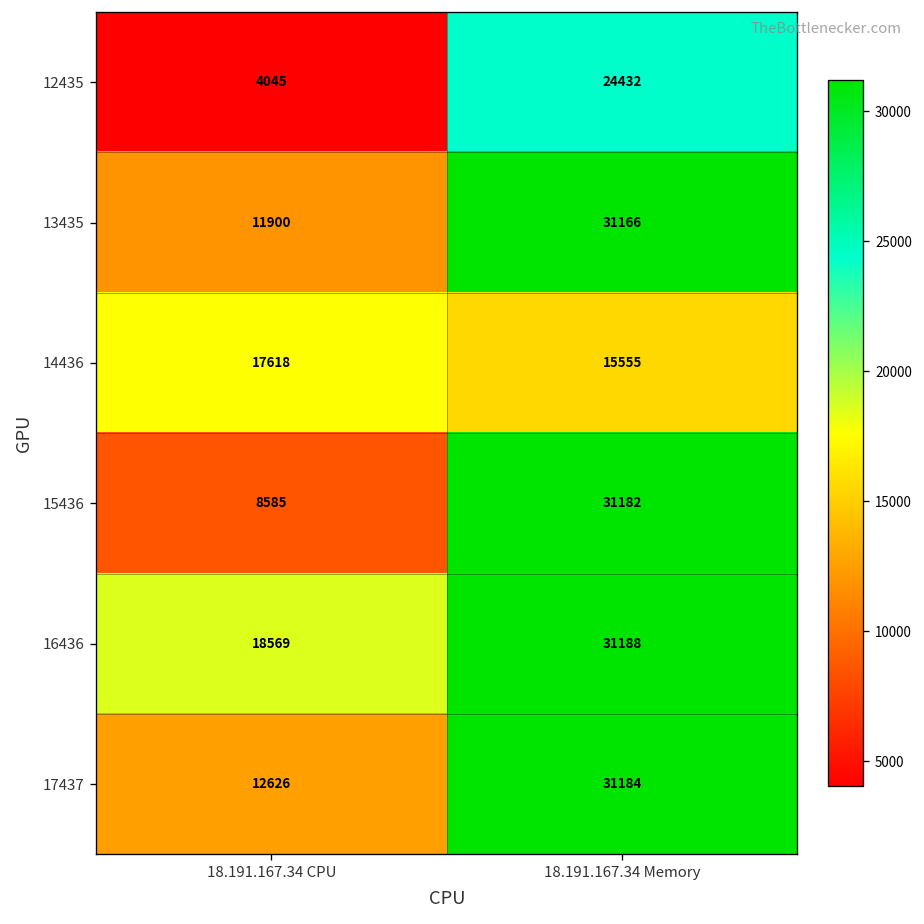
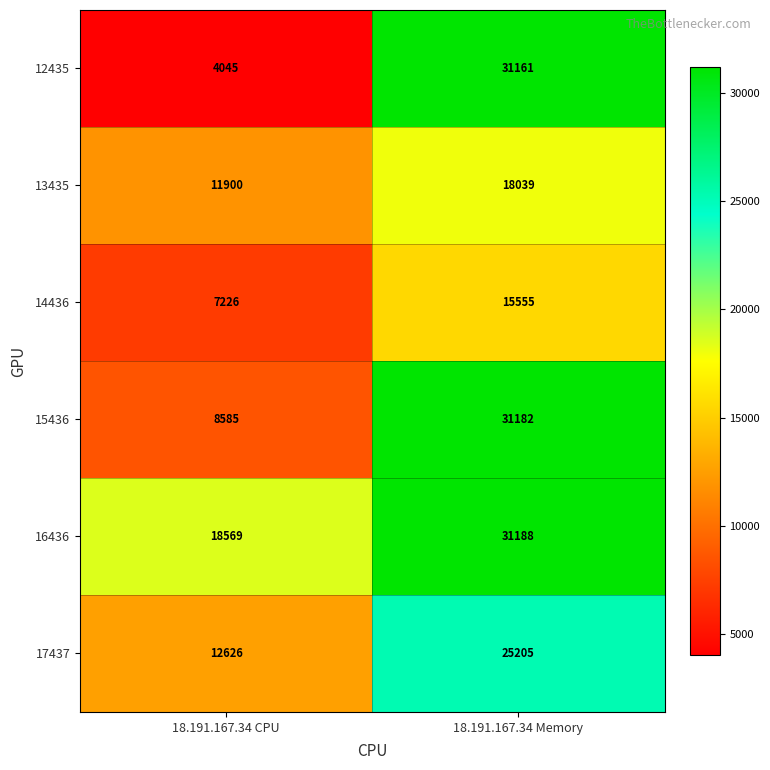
12435, 18.191.167.34 Memory: 24432 -> 31161
13435, 18.191.167.34 Memory: 31166 -> 18039
14436, 18.191.167.34 CPU: 17618 -> 7226
17437, 18.191.167.34 Memory: 31184 -> 25205
